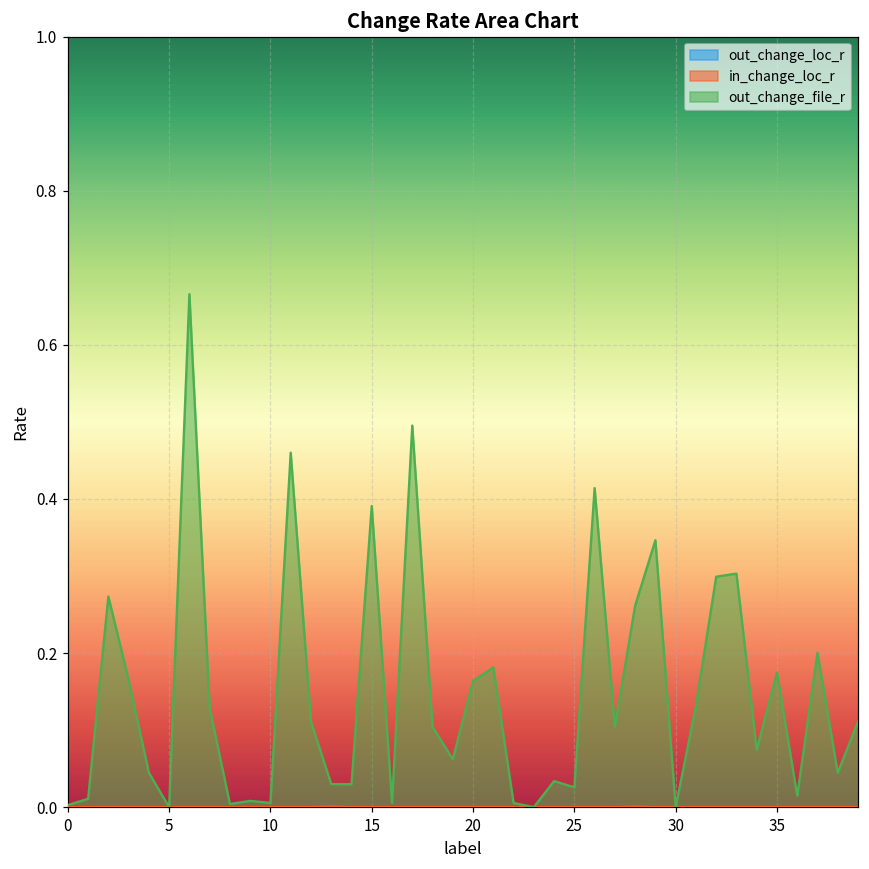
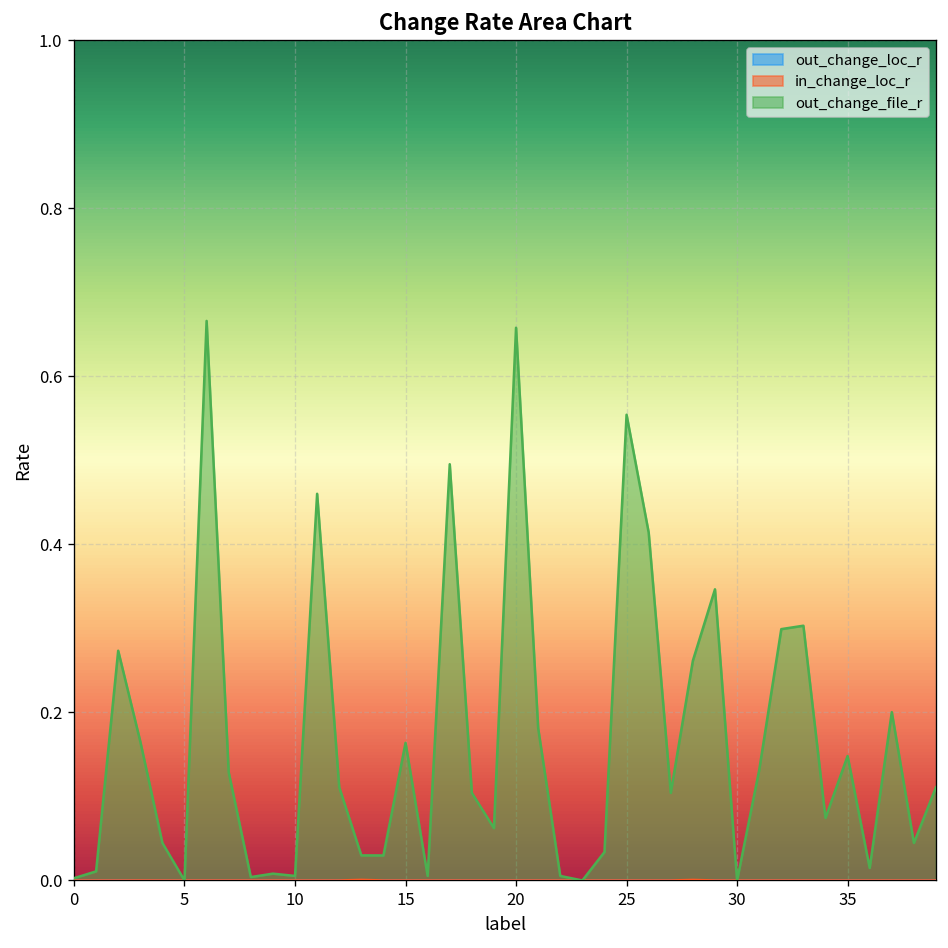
out_change_file_r, 15: 0.39 -> 0.16
out_change_file_r, 20: 0.16 -> 0.66
out_change_file_r, 25: 0.03 -> 0.55
out_change_file_r, 35: 0.17 -> 0.15
